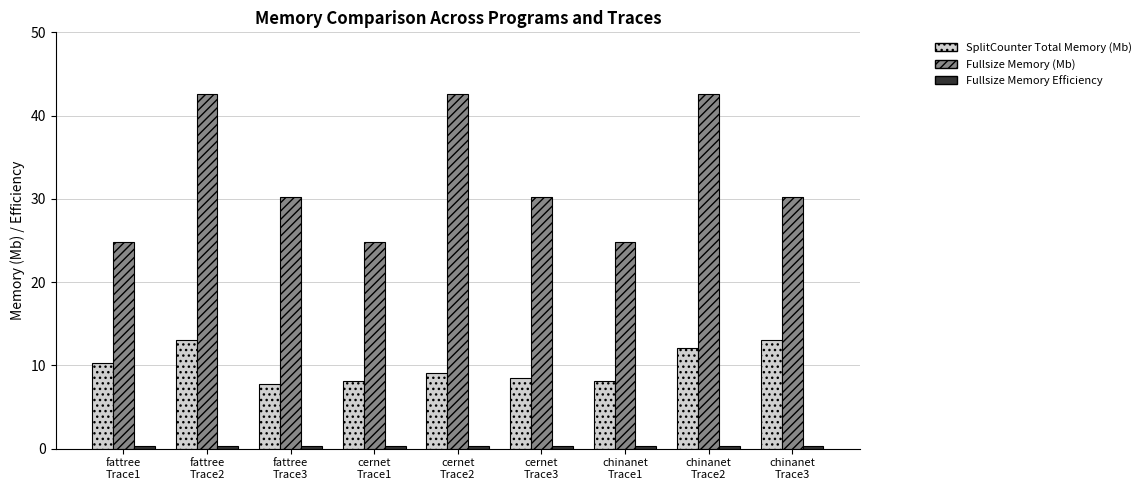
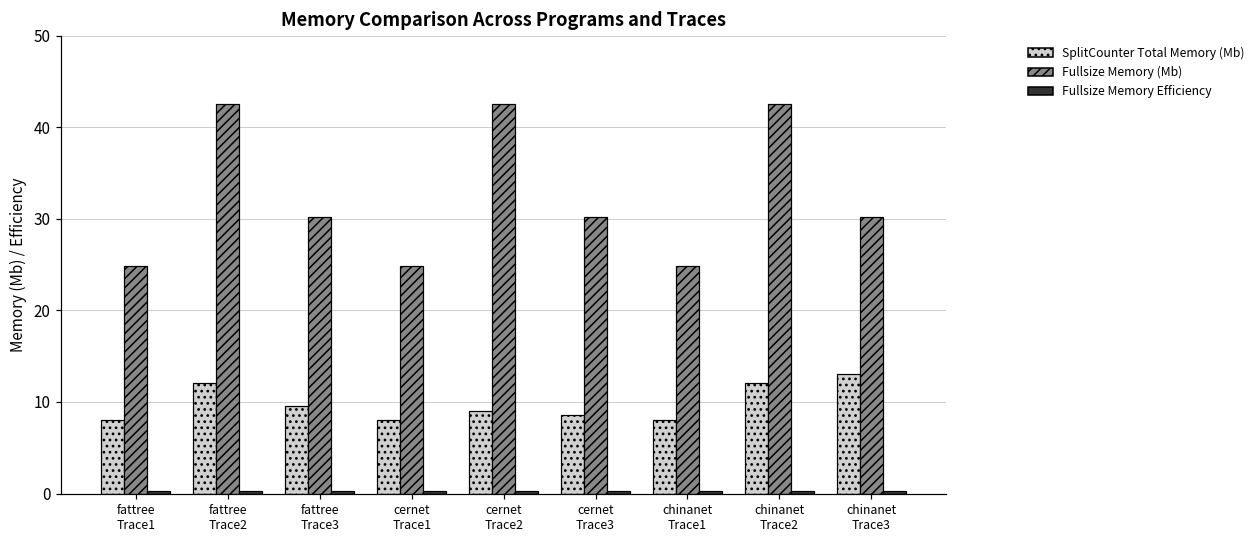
SplitCounter Total Memory (Mb), fattree Trace1: 10 -> 8
SplitCounter Total Memory (Mb), fattree Trace2: 13 -> 12
SplitCounter Total Memory (Mb), fattree Trace3: 8 -> 10
